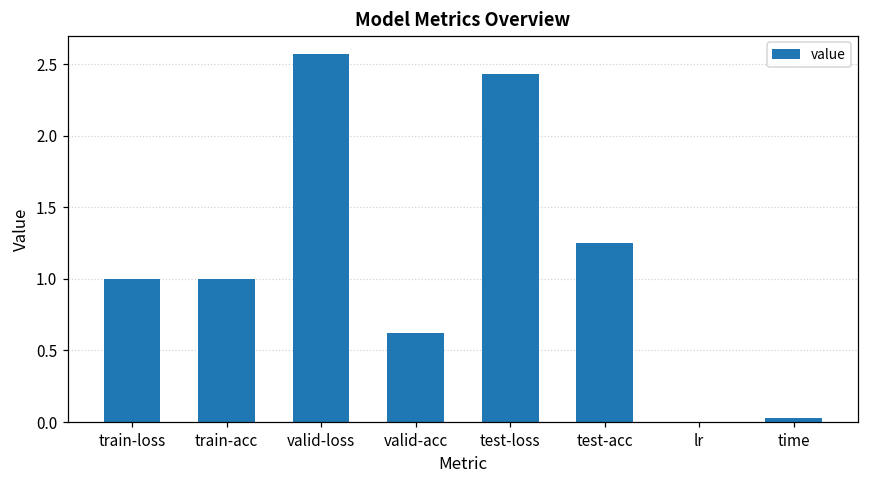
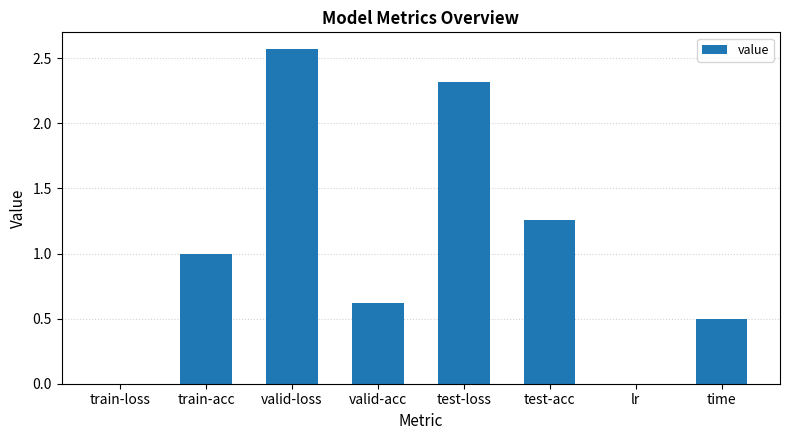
train-loss: 1 -> 0
test-loss: 2.43 -> 2.31
time: 0.03 -> 0.50
